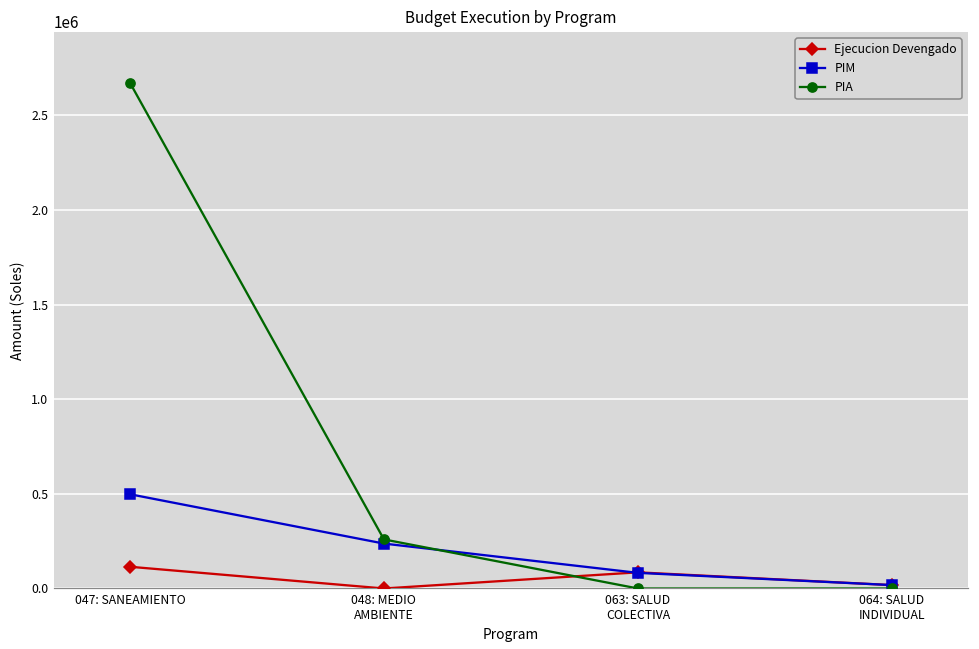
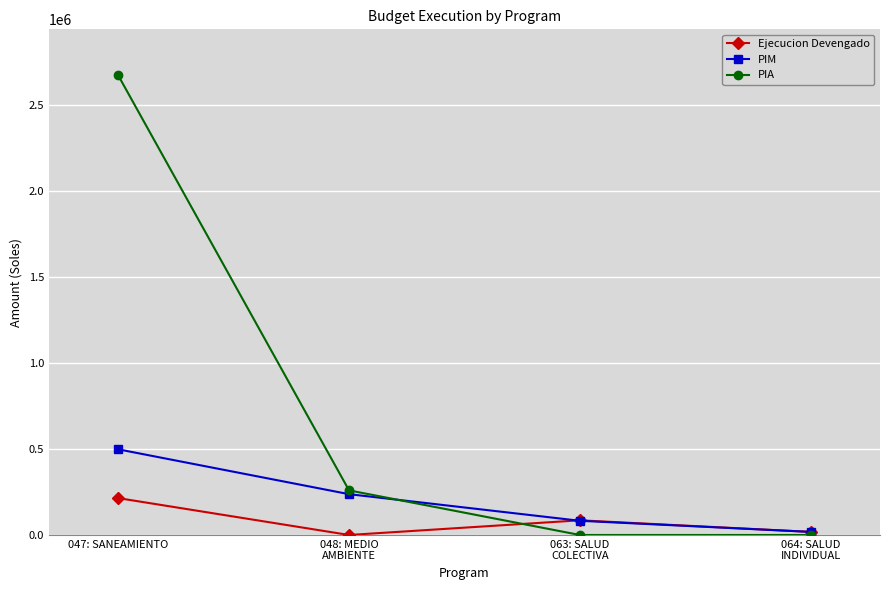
Ejecucion Devengado, 047: SANEAMIENTO: 110000 -> 210000
